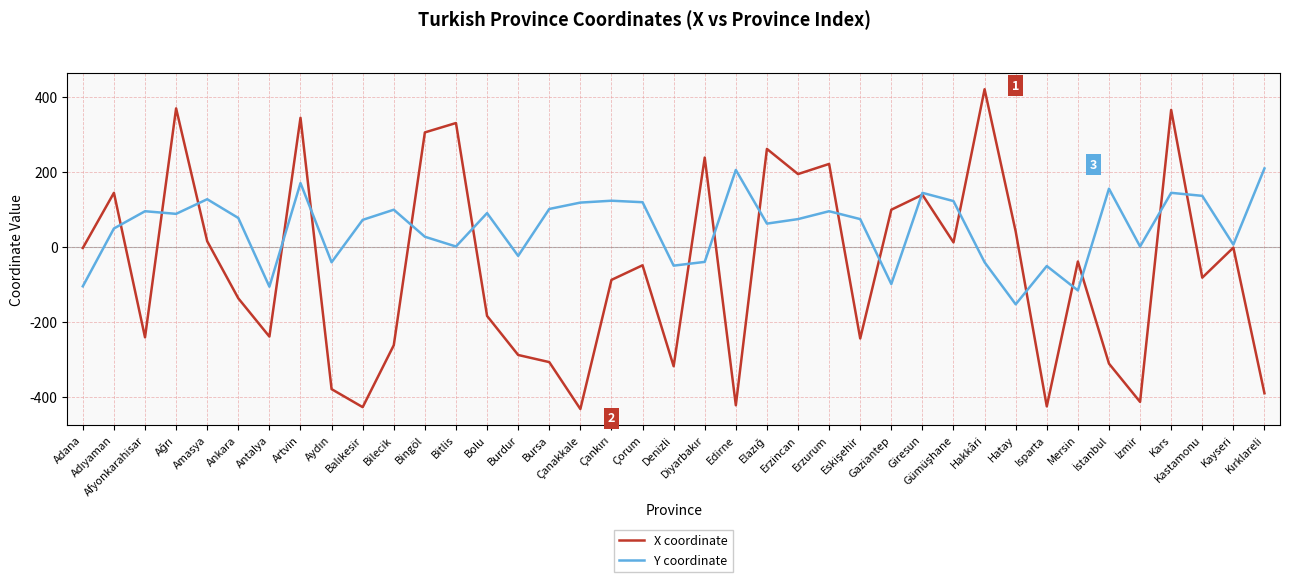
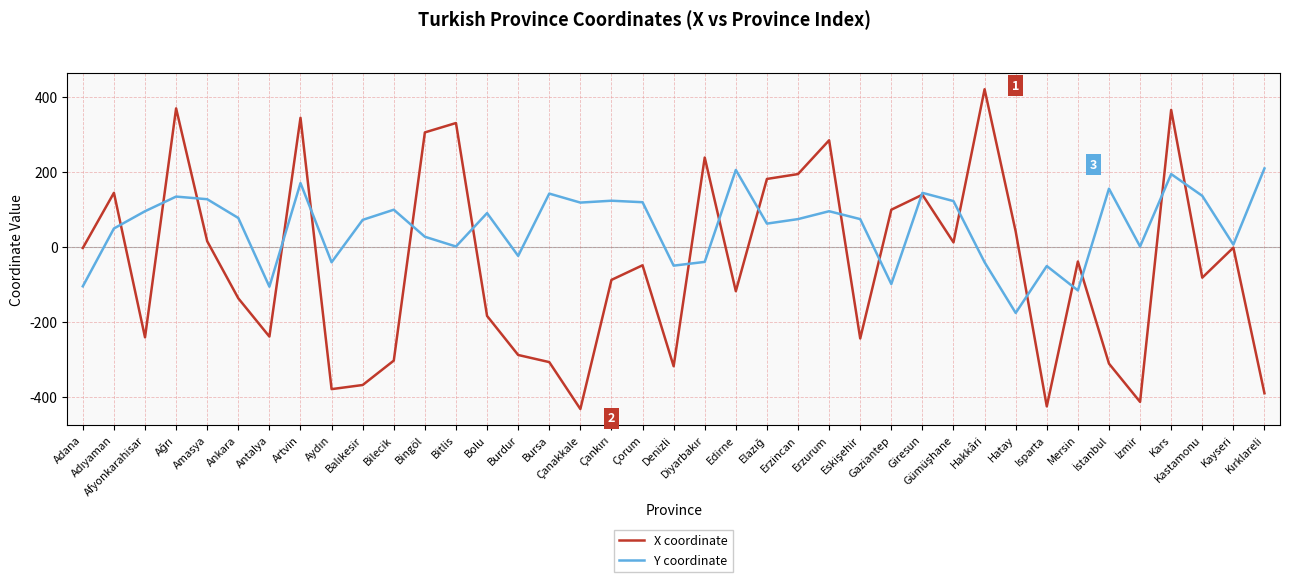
Y coordinate, Ağrı: 90 -> 140
X coordinate, Balıkesir: -430 -> -370
X coordinate, Bilecik: -260 -> -300
Y coordinate, Bursa: 100 -> 140
X coordinate, Edirne: -420 -> -120
X coordinate, Elazığ: 260 -> 180
X coordinate, Erzurum: 220 -> 290
Y coordinate, Hatay: -150 -> -180
Y coordinate, Kars: 150 -> 200
